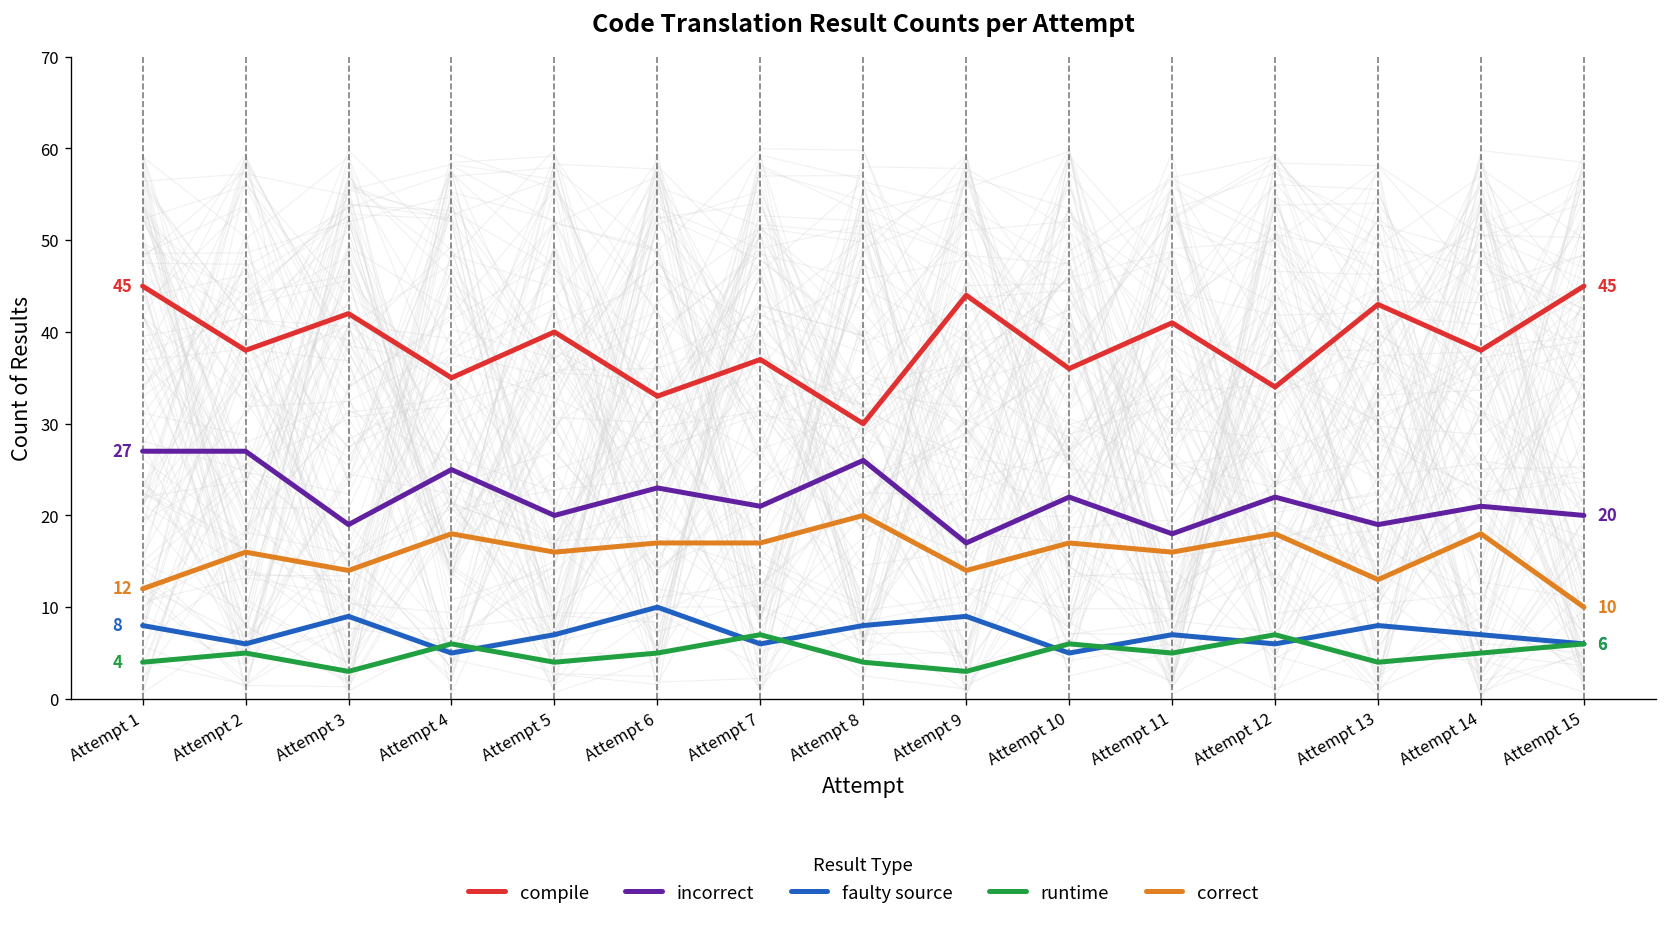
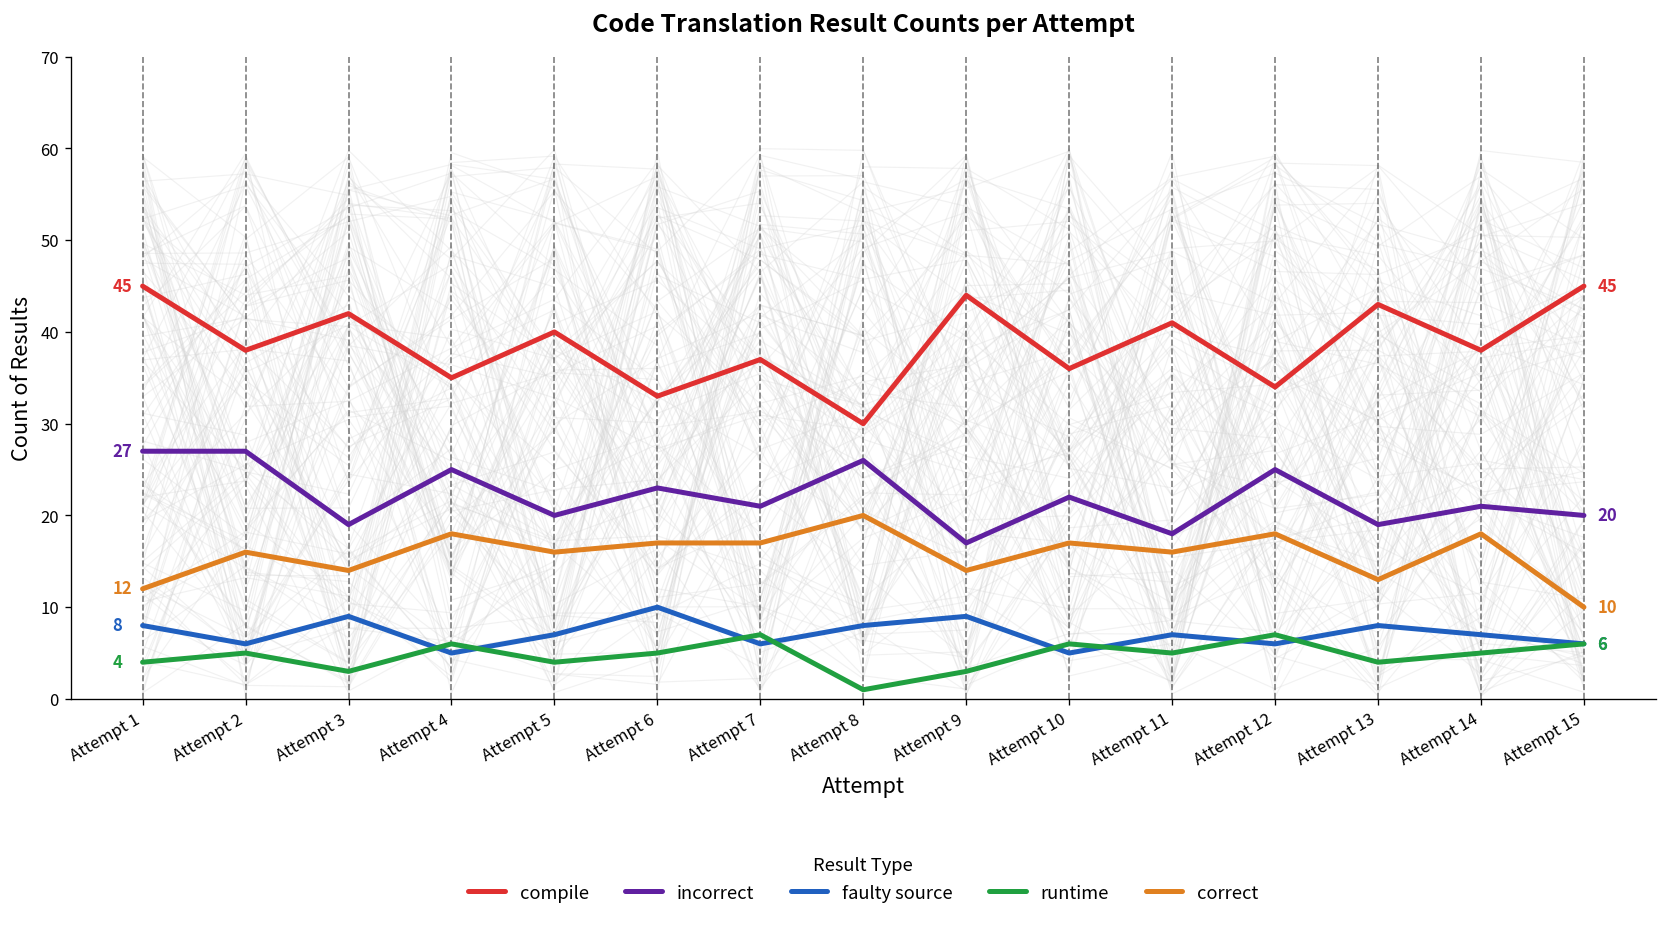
runtime, Attempt 8: 4 -> 1
incorrect, Attempt 12: 22 -> 25
